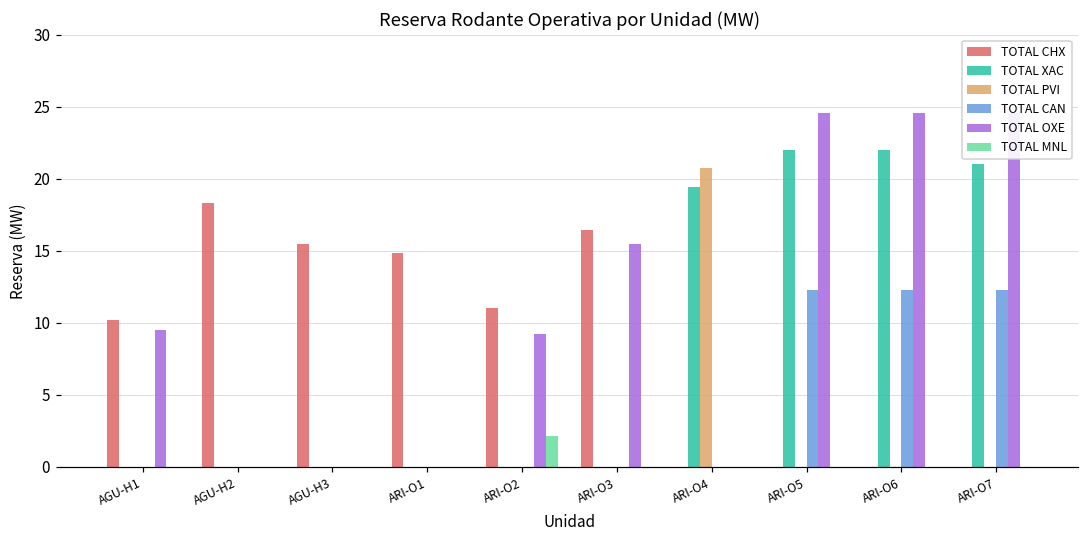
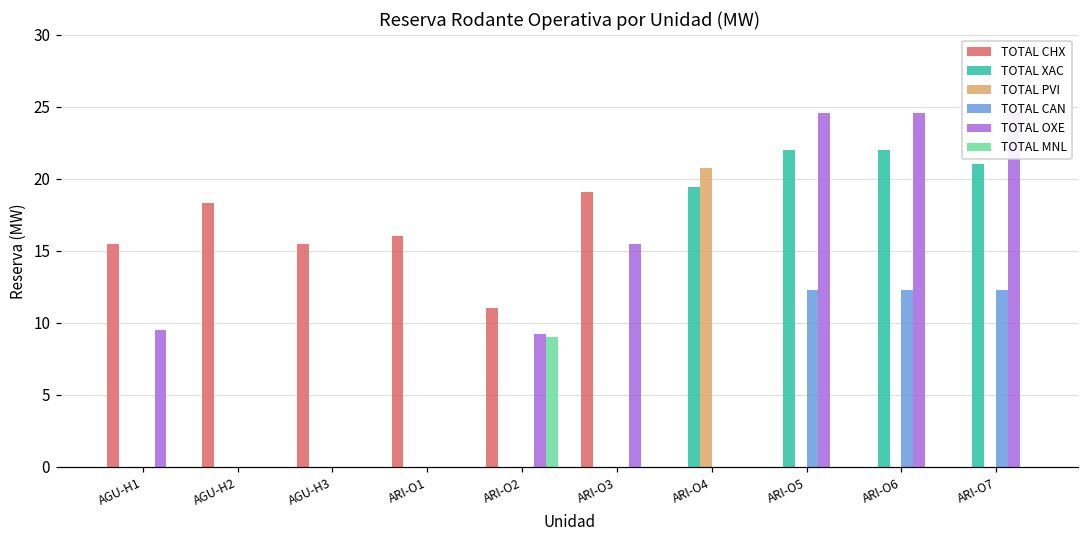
TOTAL CHX, AGU-H1: 10.2 -> 15.5
TOTAL CHX, ARI-O1: 14.9 -> 16.0
TOTAL MNL, ARI-O2: 2.2 -> 9.0
TOTAL CHX, ARI-O3: 16.4 -> 19.1
